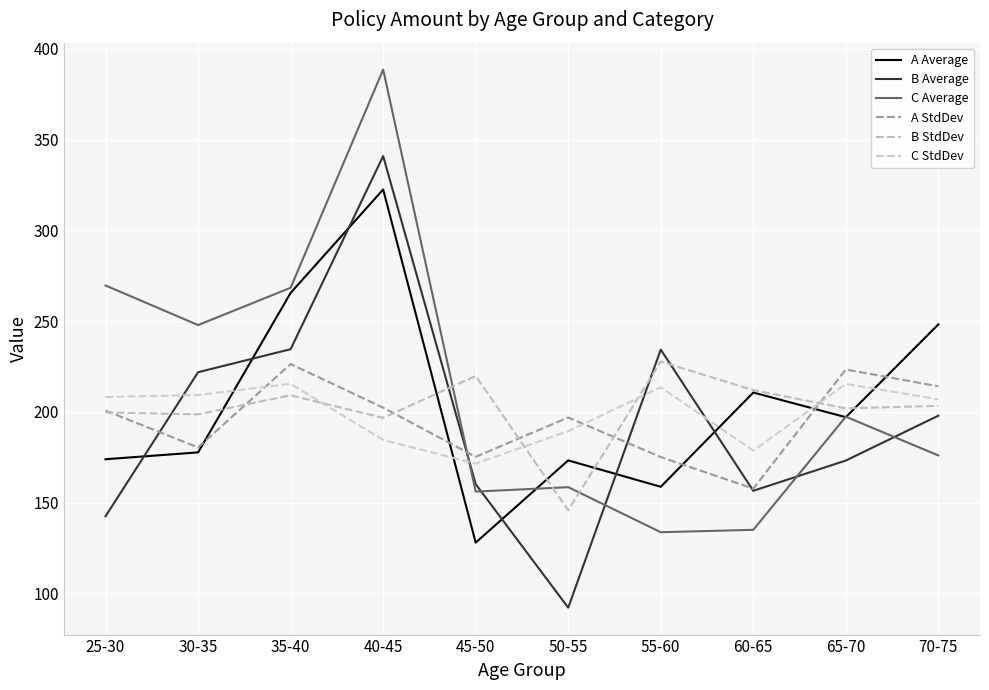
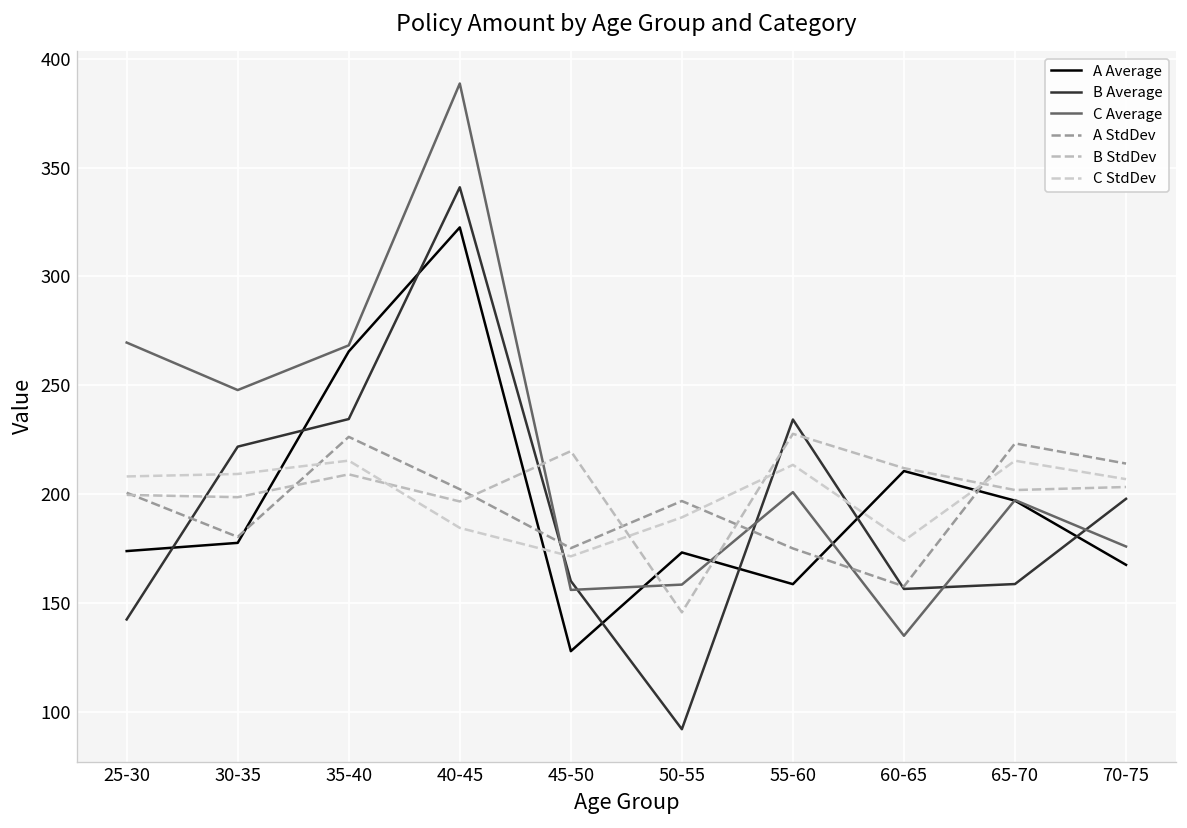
C Average, 55-60: 134 -> 201
B Average, 65-70: 173 -> 159
A Average, 70-75: 248 -> 168
